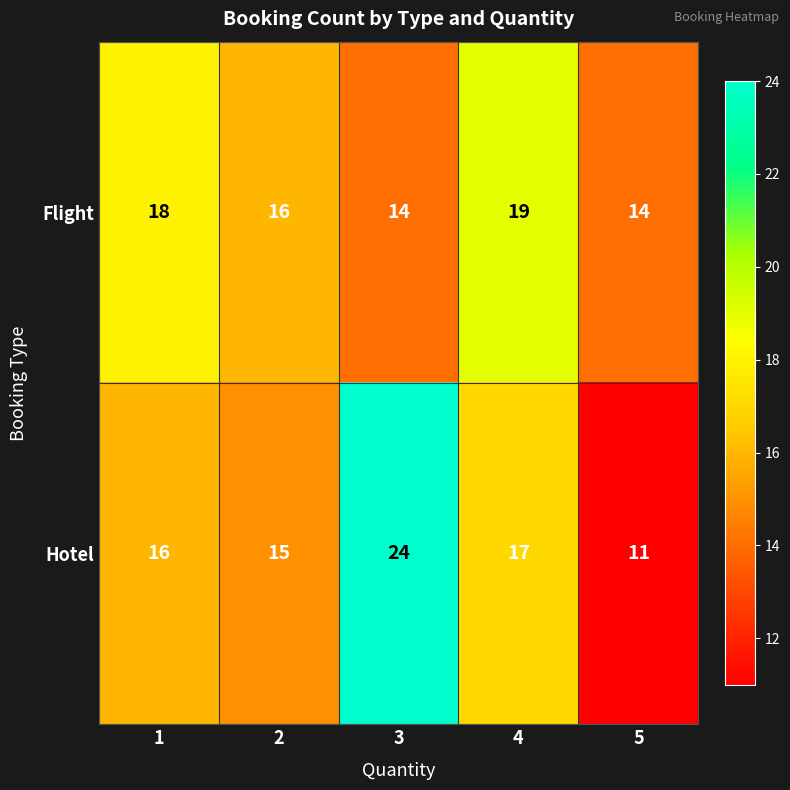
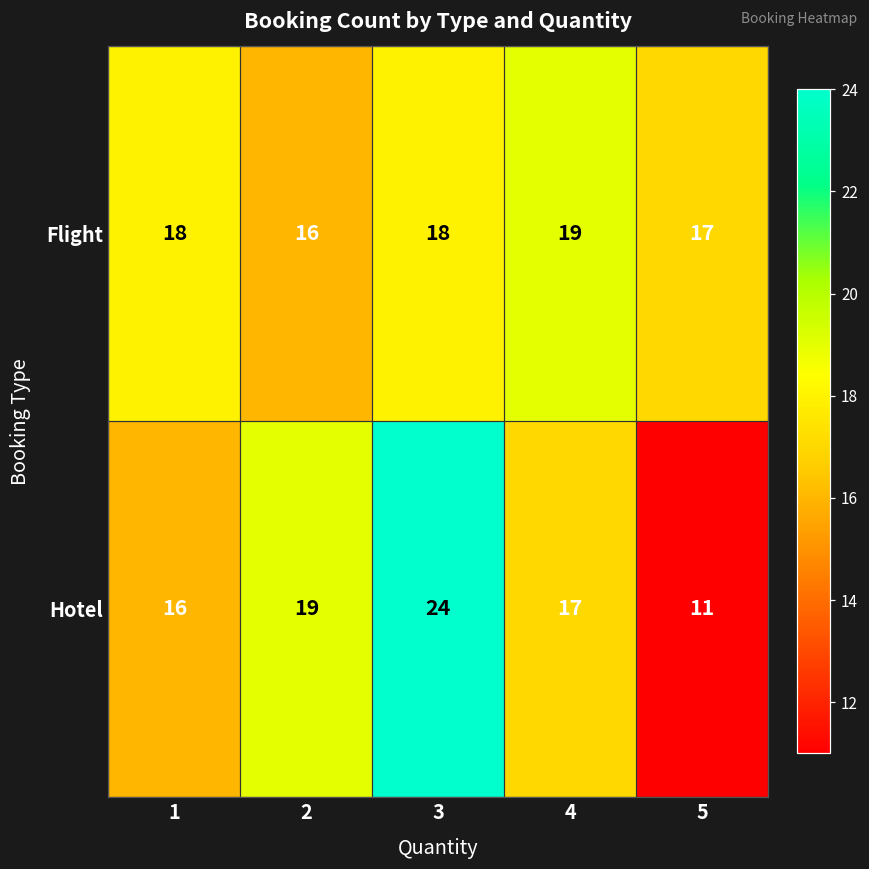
Flight, 3: 14 -> 18
Flight, 5: 14 -> 17
Hotel, 2: 15 -> 19
